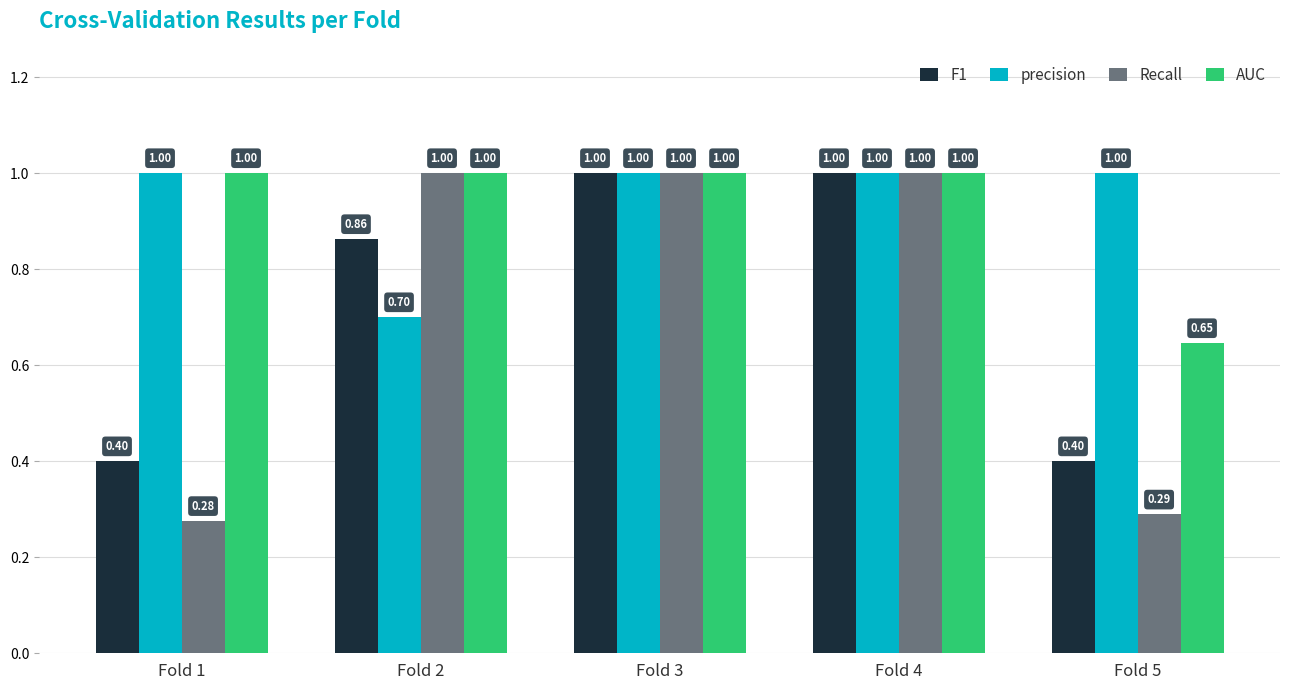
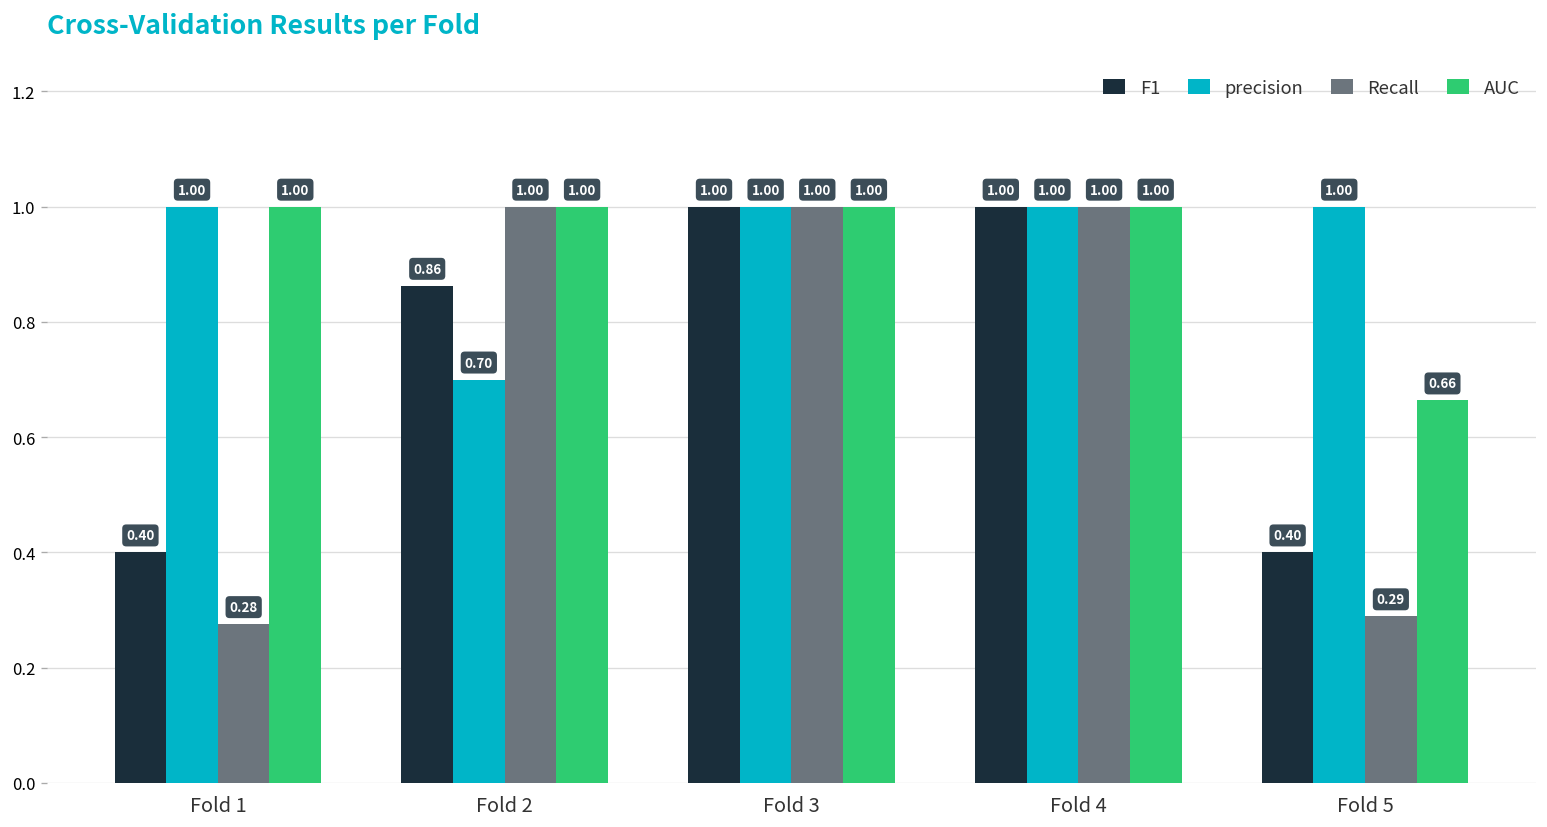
AUC, Fold 5: 0.65 -> 0.66
